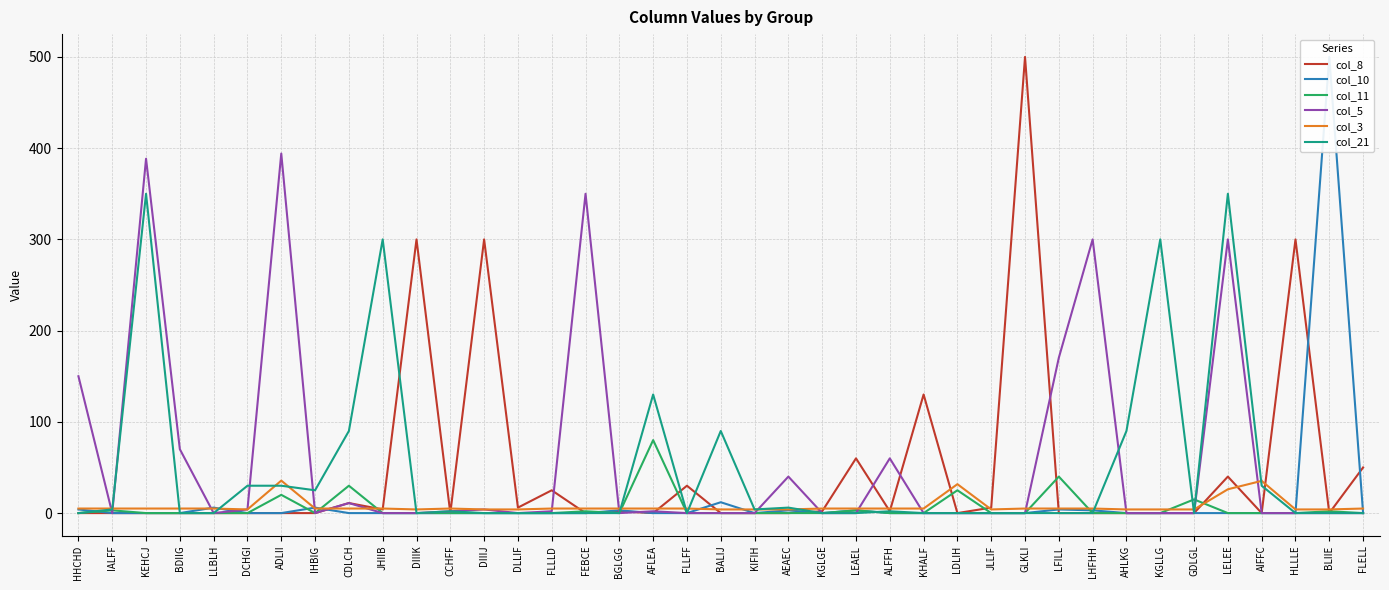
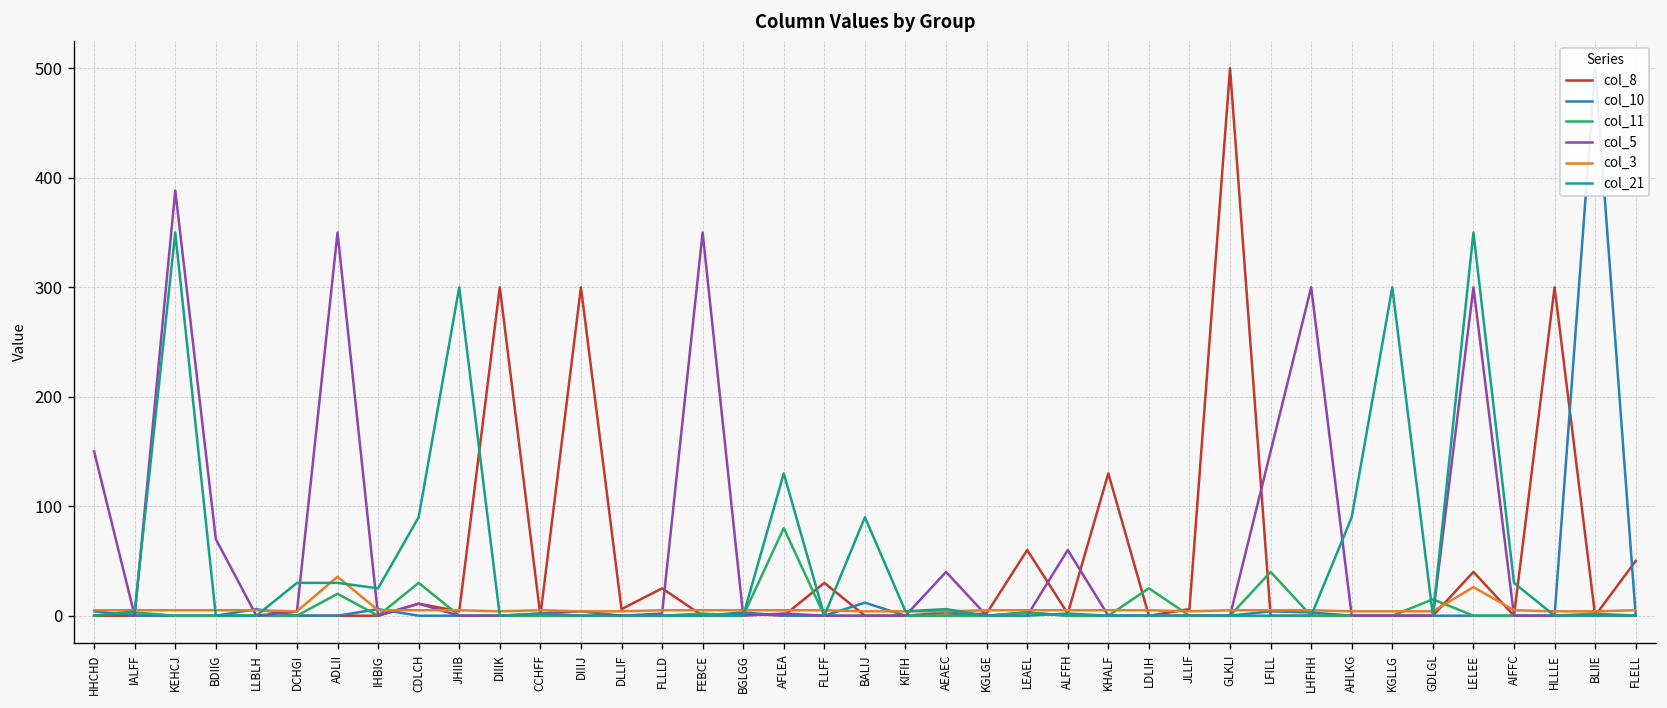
col_5, ADLII: 390 -> 350
col_3, LDLIH: 30 -> 10
col_5, LFILL: 170 -> 150
col_3, AIFFC: 40 -> 10
